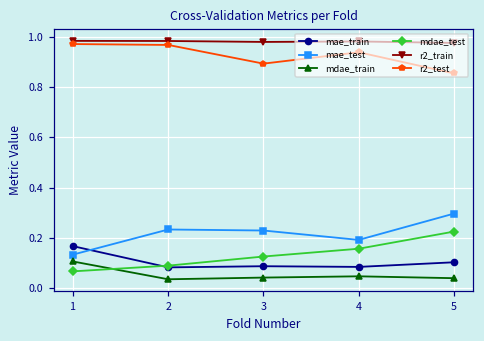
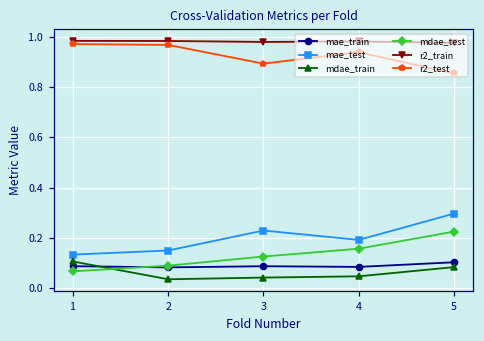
mae_train, 1: 0.17 -> 0.09
mae_test, 2: 0.23 -> 0.15
mdae_train, 5: 0.04 -> 0.08
